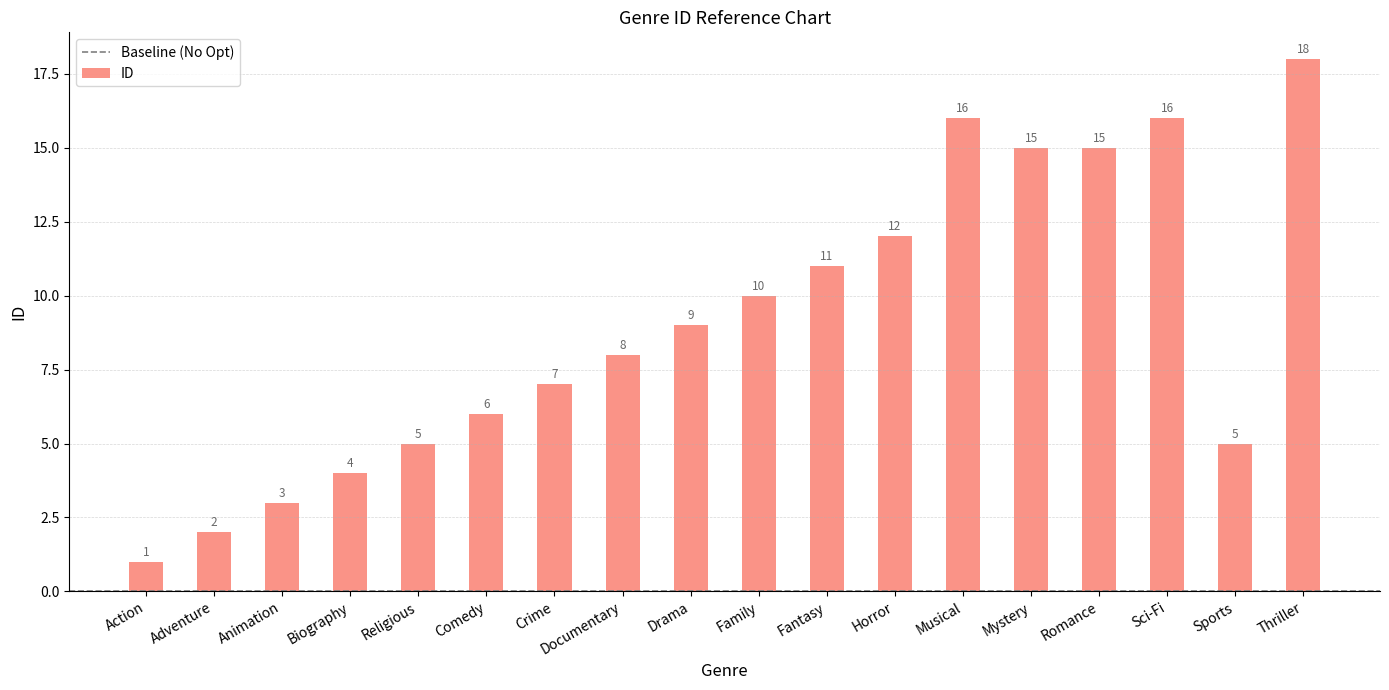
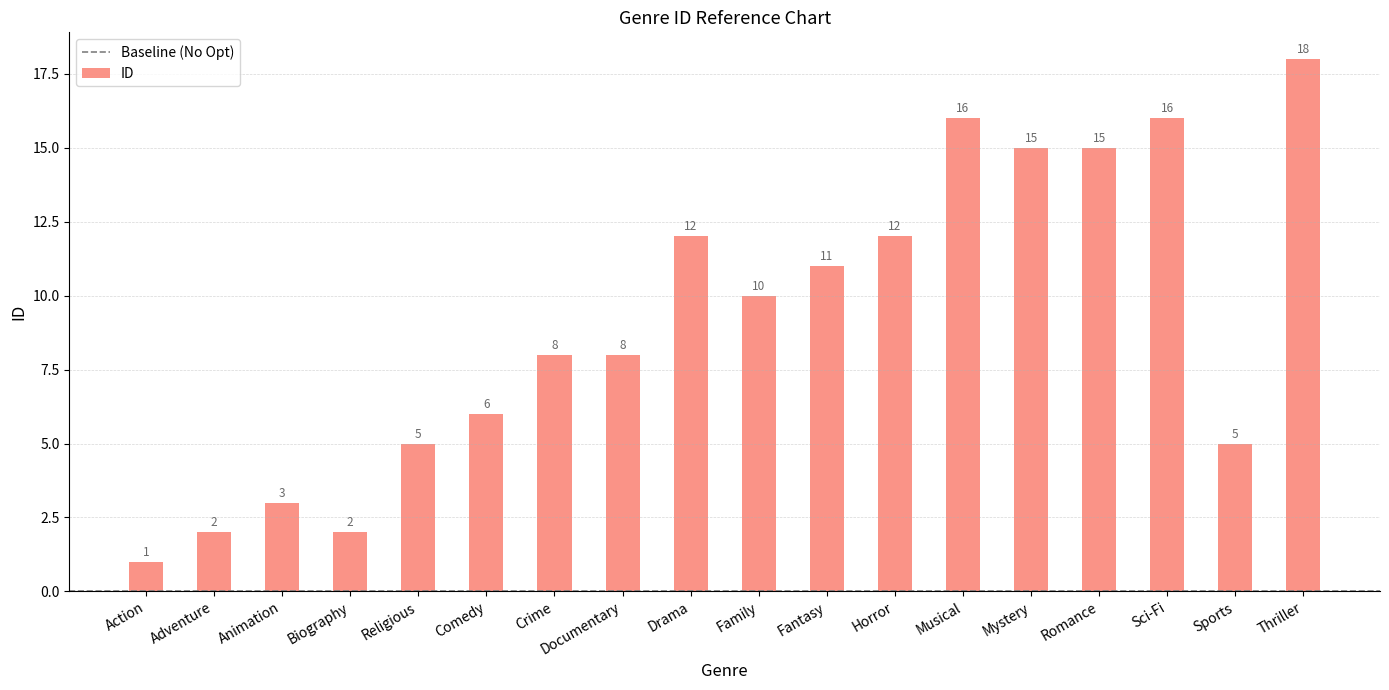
Biography: 4 -> 2
Crime: 7 -> 8
Drama: 9 -> 12
